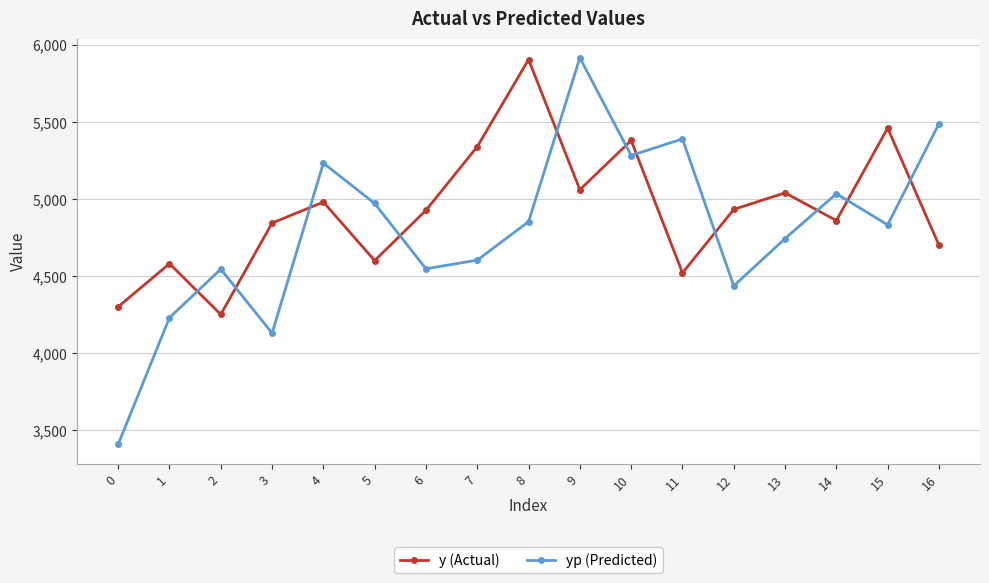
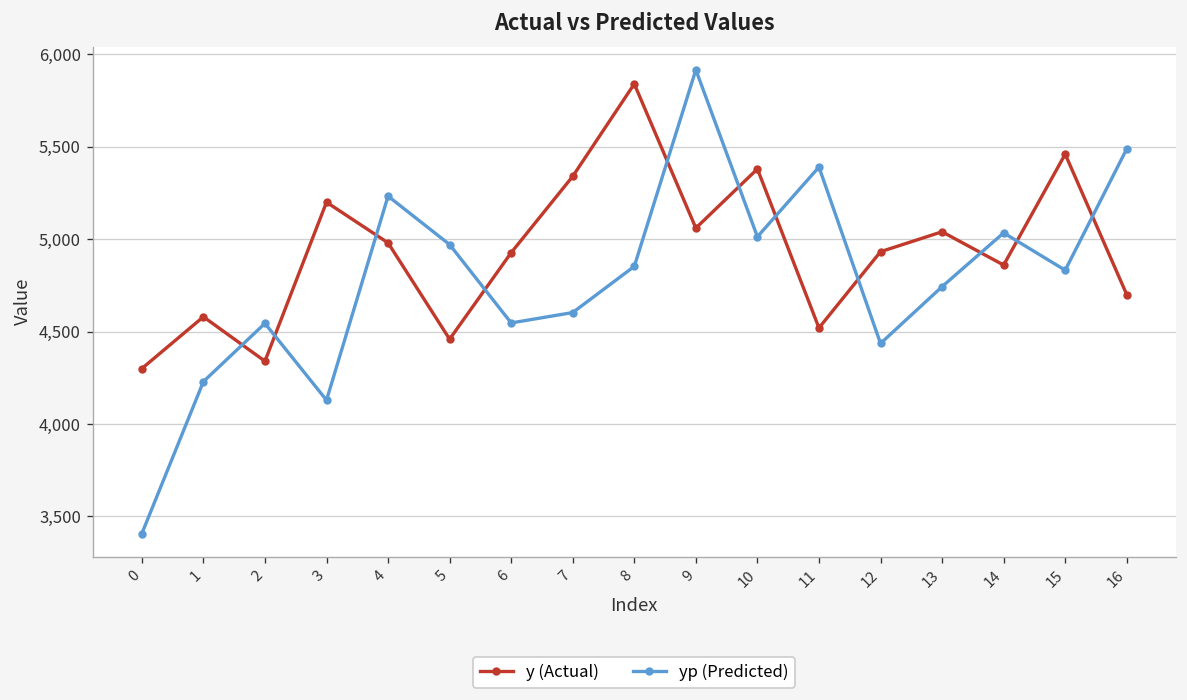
y (Actual), 2: 4,250 -> 4,340
y (Actual), 3: 4,840 -> 5,200
y (Actual), 5: 4,600 -> 4,460
y (Actual), 8: 5,900 -> 5,840
yp (Predicted), 10: 5,280 -> 5,010
